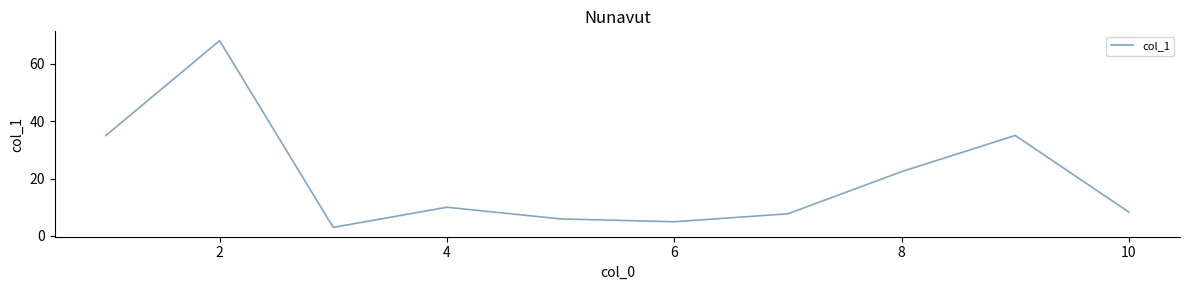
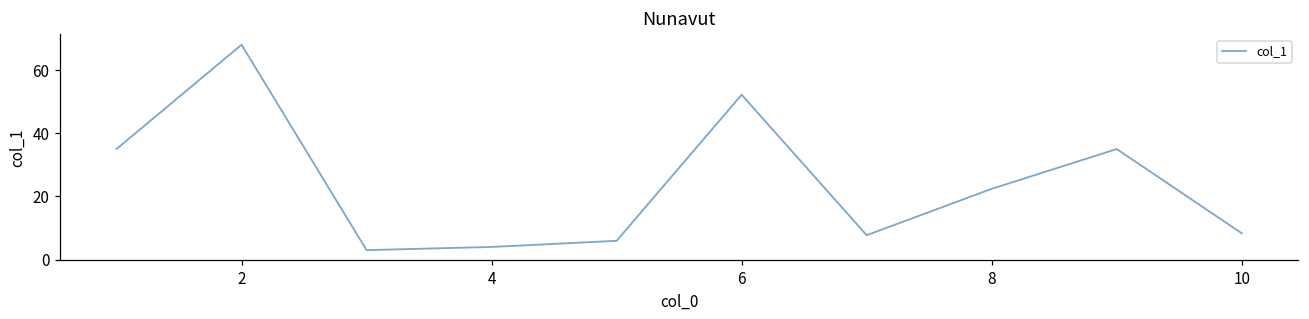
4: 10 -> 4
6: 5 -> 52
